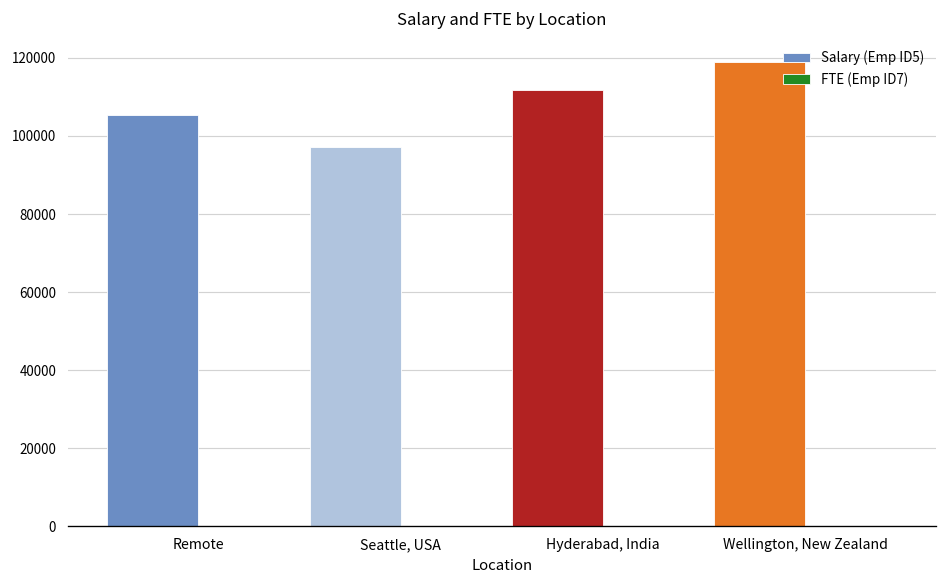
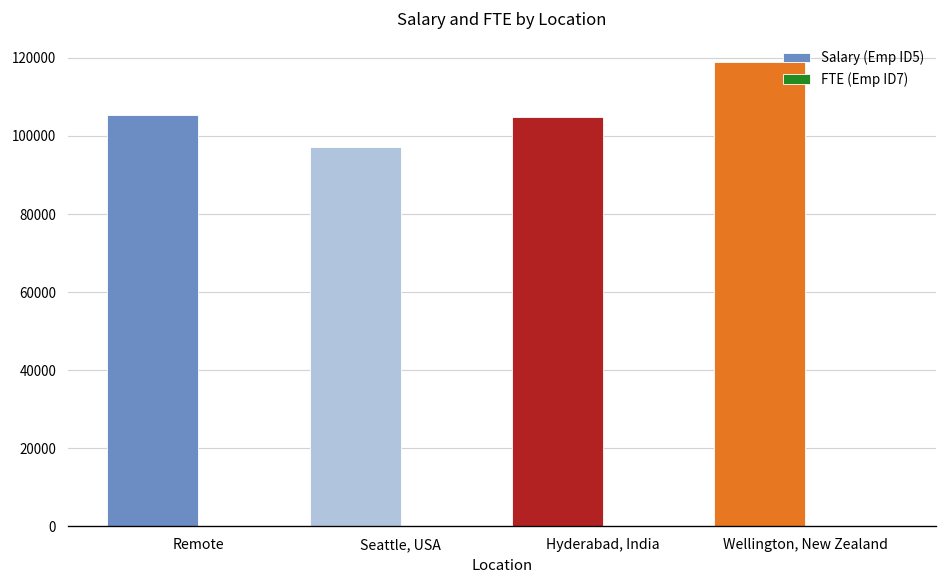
Salary (Emp ID5), Hyderabad, India: 112000 -> 105000
